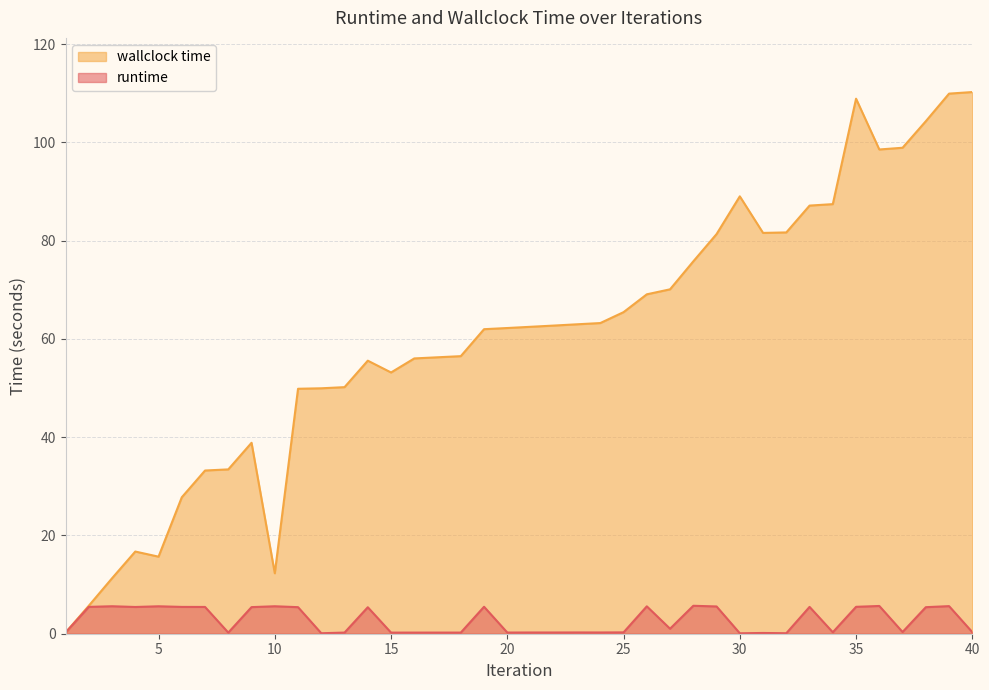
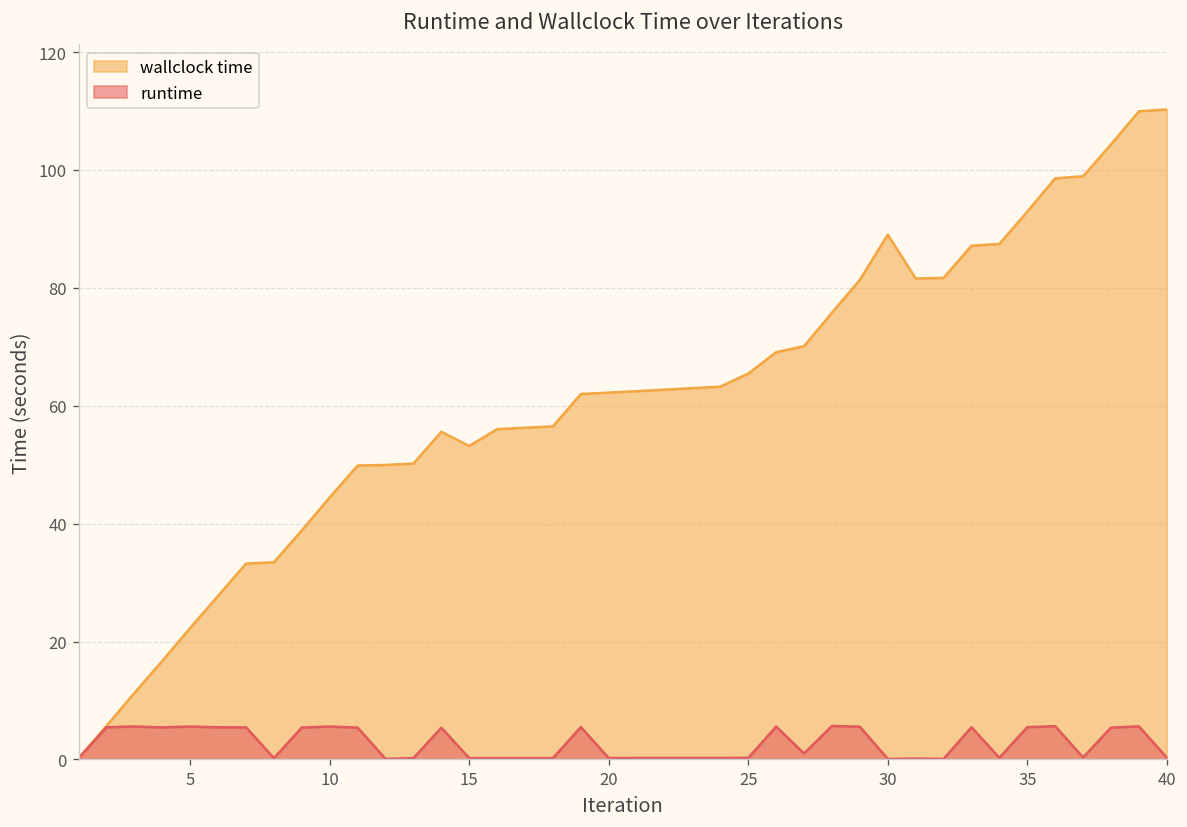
wallclock time, 5: 16 -> 22
wallclock time, 10: 12 -> 44
wallclock time, 35: 109 -> 93
